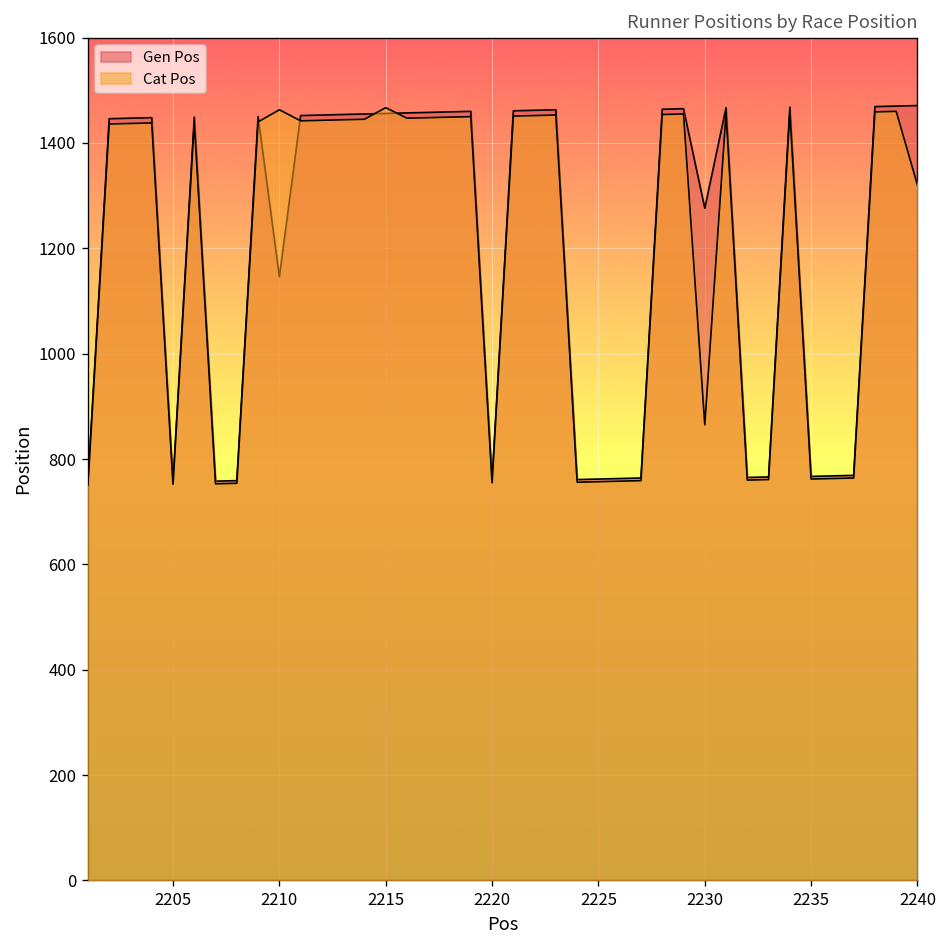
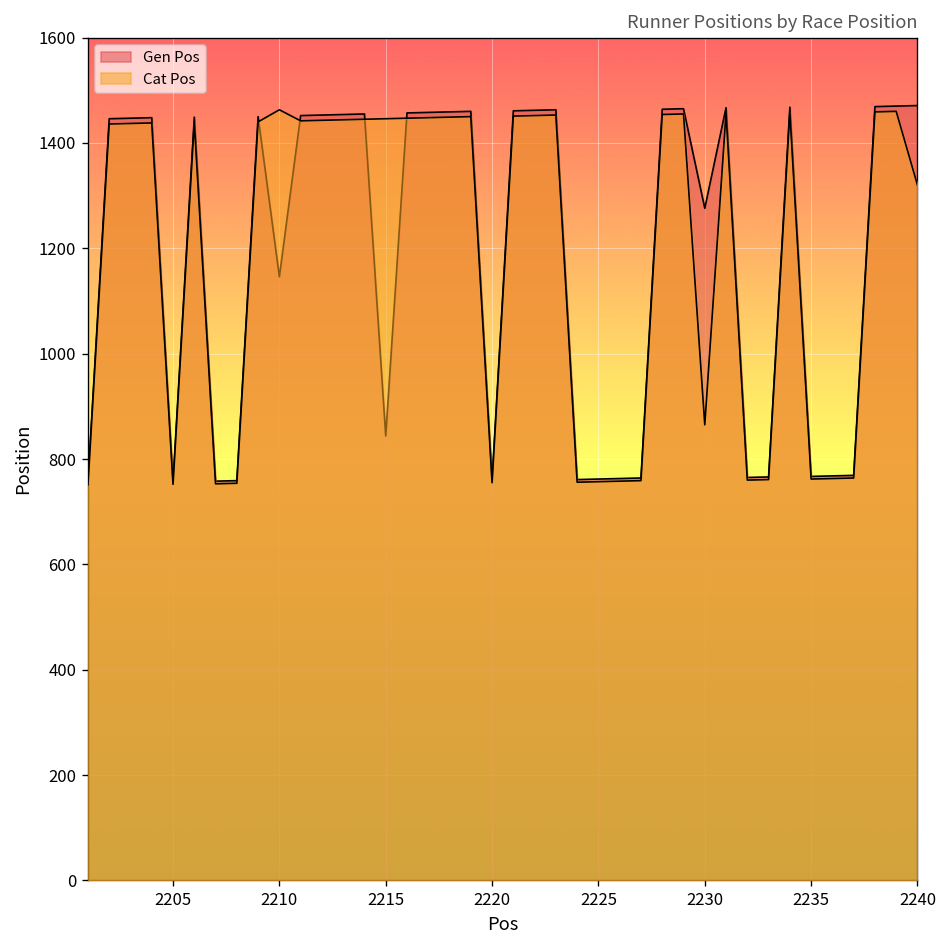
Gen Pos, 2215: 1460 -> 840
Cat Pos, 2215: 1470 -> 1450
